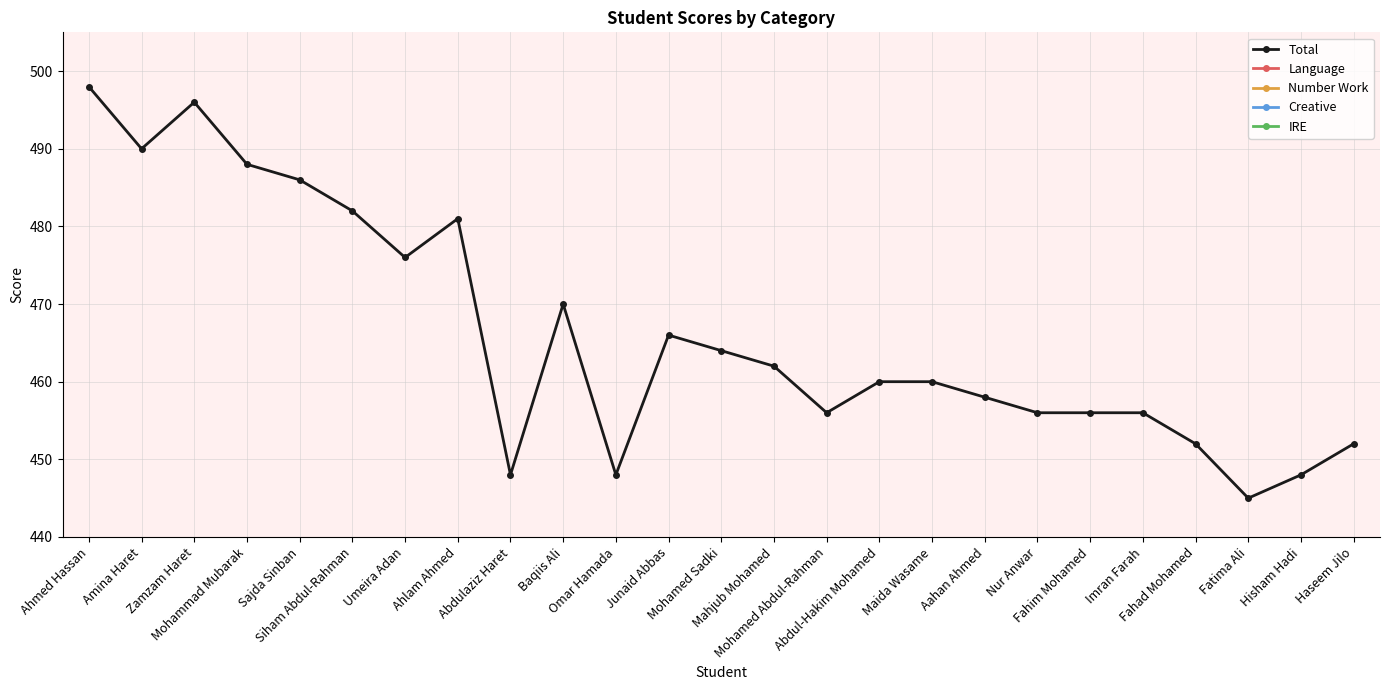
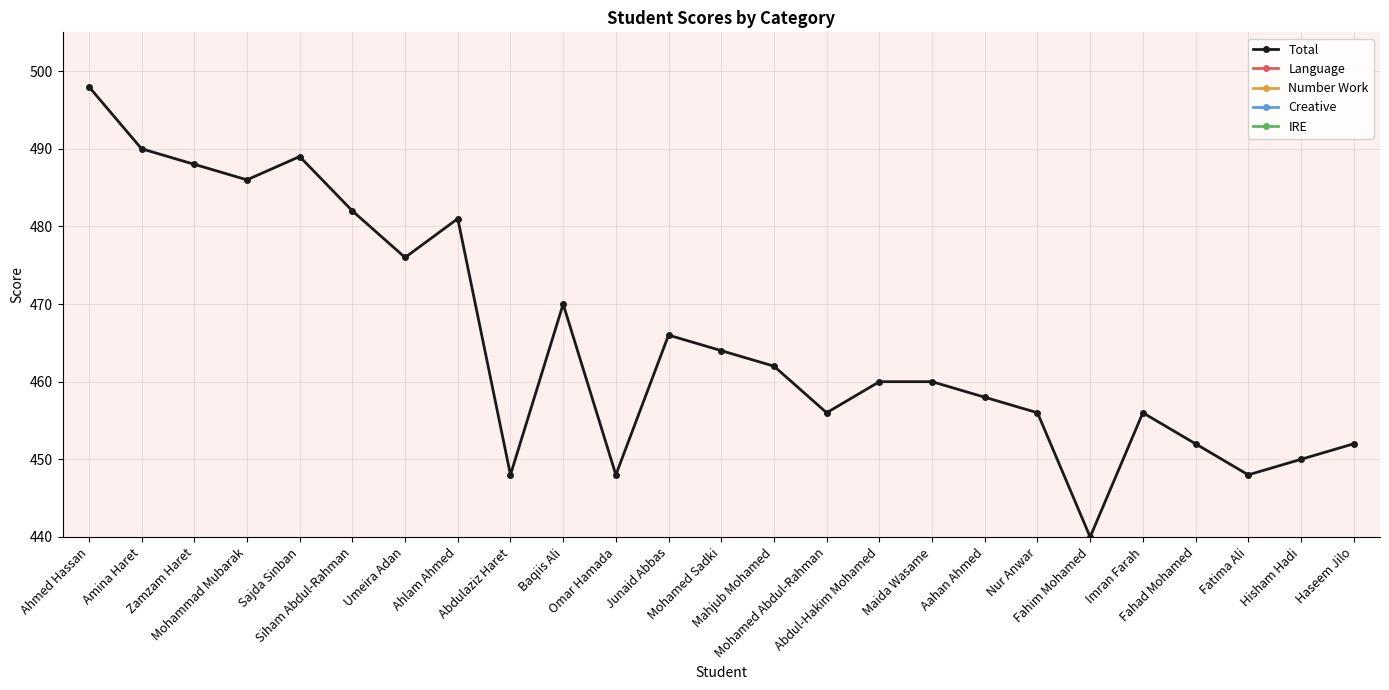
Total, Zamzam Haret: 496 -> 488
Total, Mohammad Mubarak: 488 -> 486
Total, Sajda Sinban: 486 -> 489
Total, Fahim Mohamed: 456 -> 440
Total, Fatima Ali: 445 -> 448
Total, Hisham Hadi: 448 -> 450
